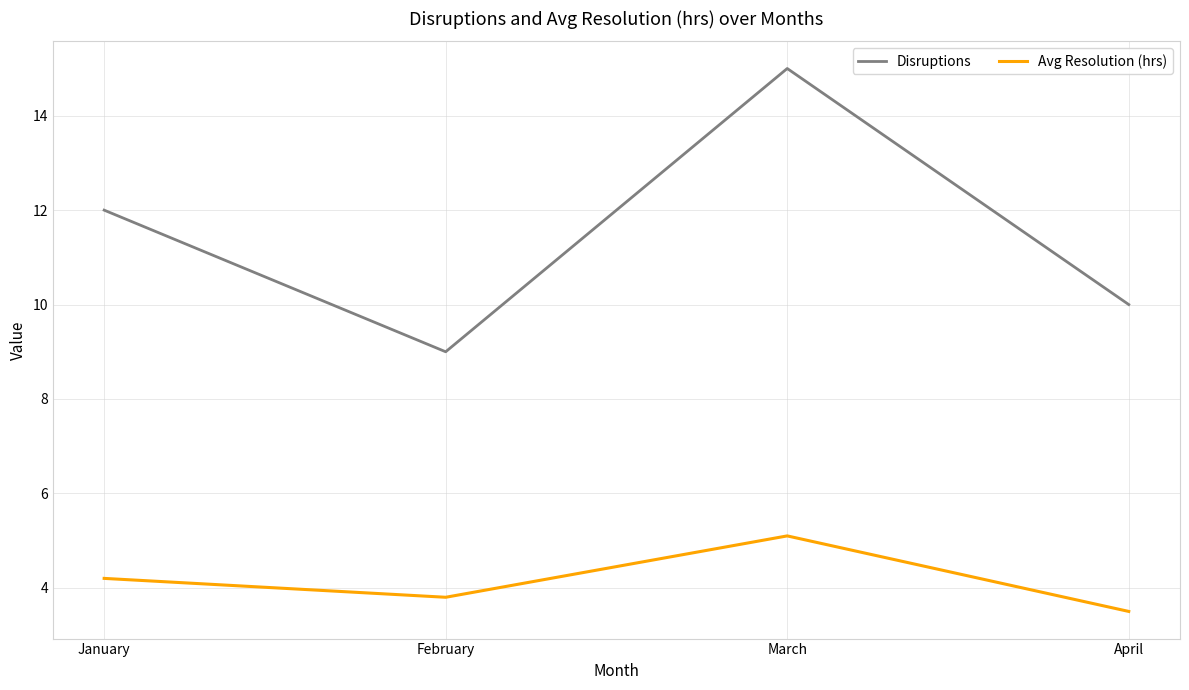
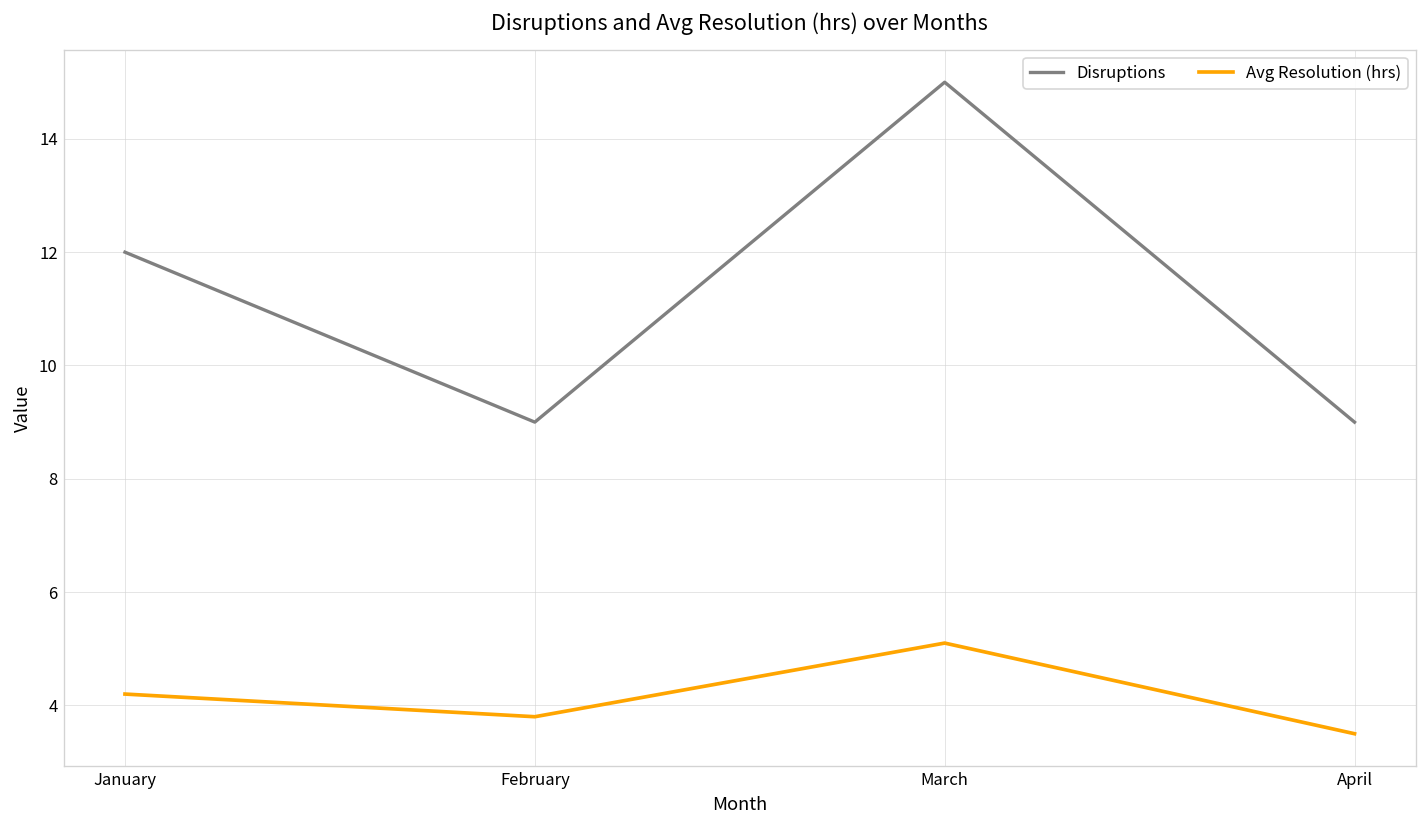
Disruptions, April: 10 -> 9
